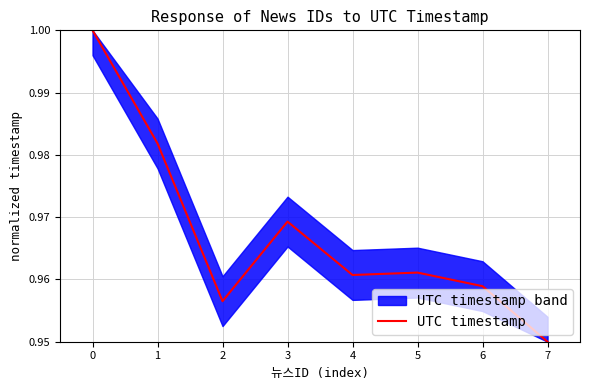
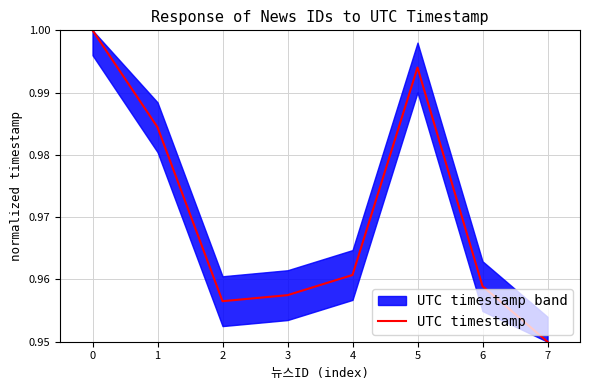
UTC timestamp, 1: 0.982 -> 0.984
UTC timestamp, 3: 0.969 -> 0.957
UTC timestamp, 5: 0.961 -> 0.994
